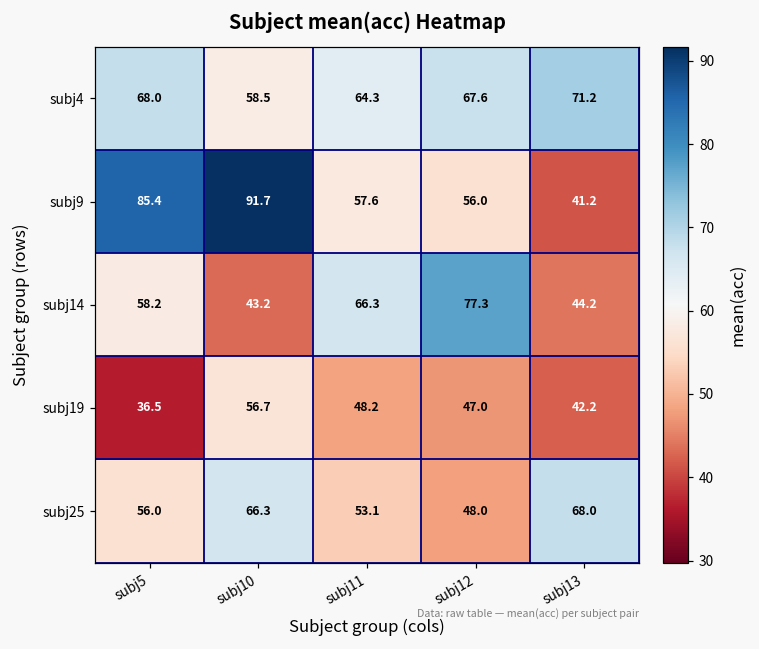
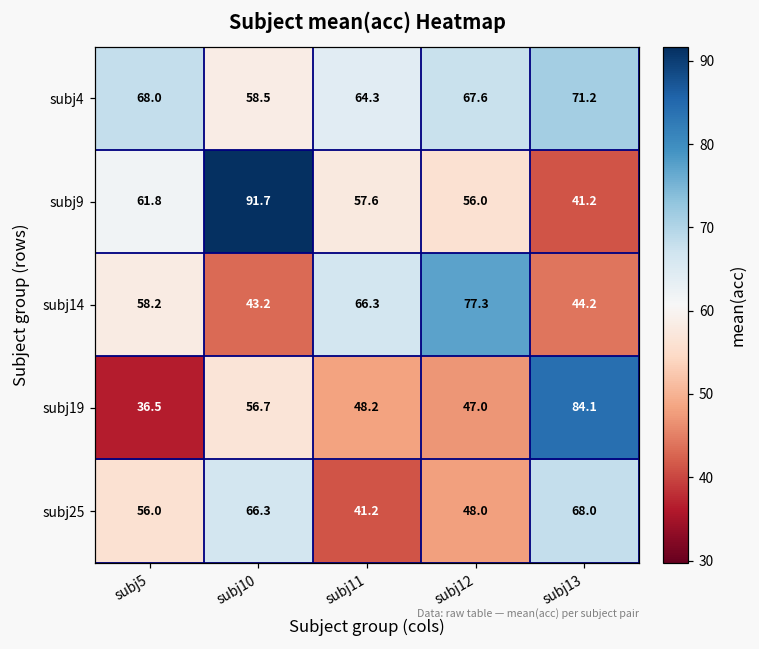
subj9, subj5: 85.4 -> 61.8
subj19, subj13: 42.2 -> 84.1
subj25, subj11: 53.1 -> 41.2
